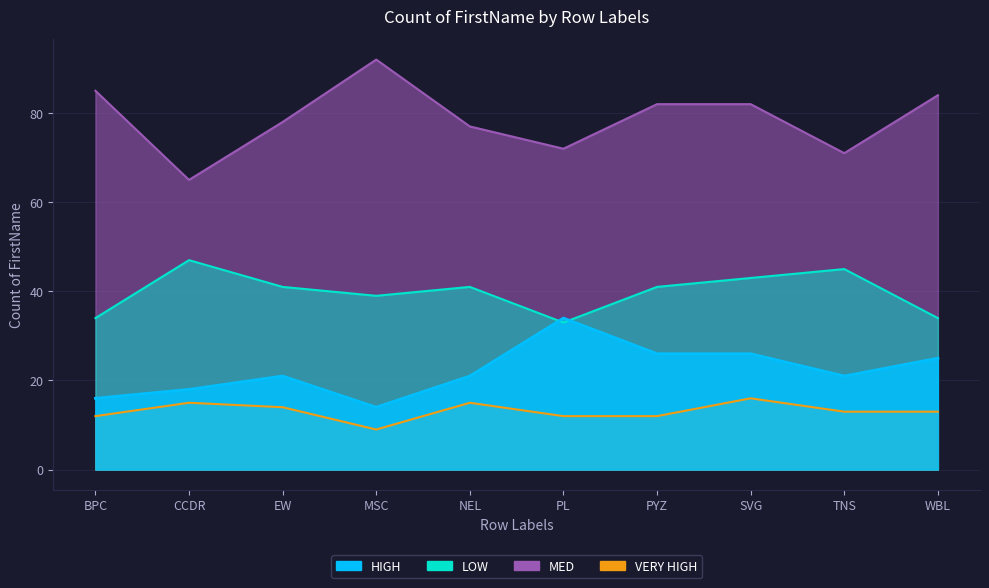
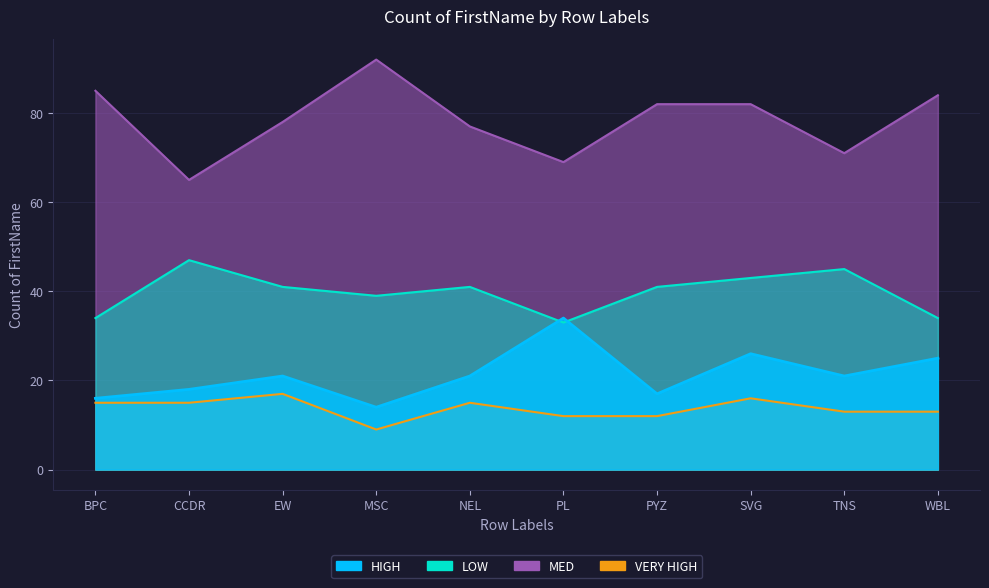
VERY HIGH, BPC: 12 -> 15
VERY HIGH, EW: 14 -> 17
MED, PL: 72 -> 69
HIGH, PYZ: 26 -> 17
